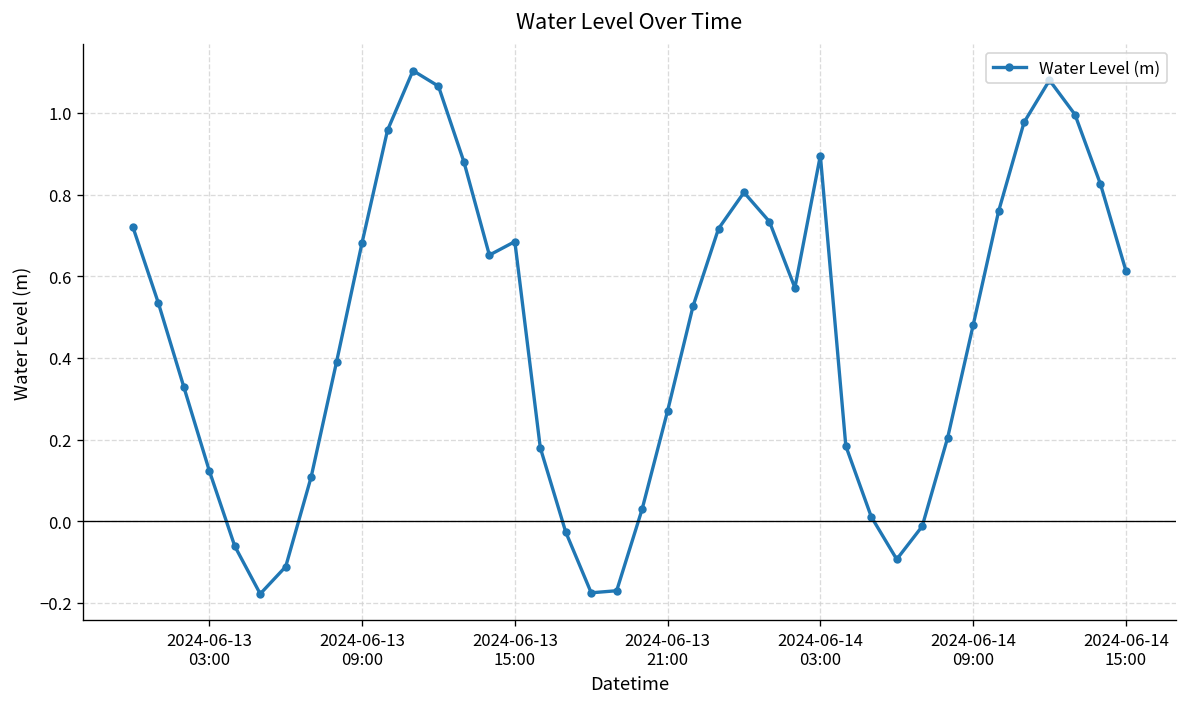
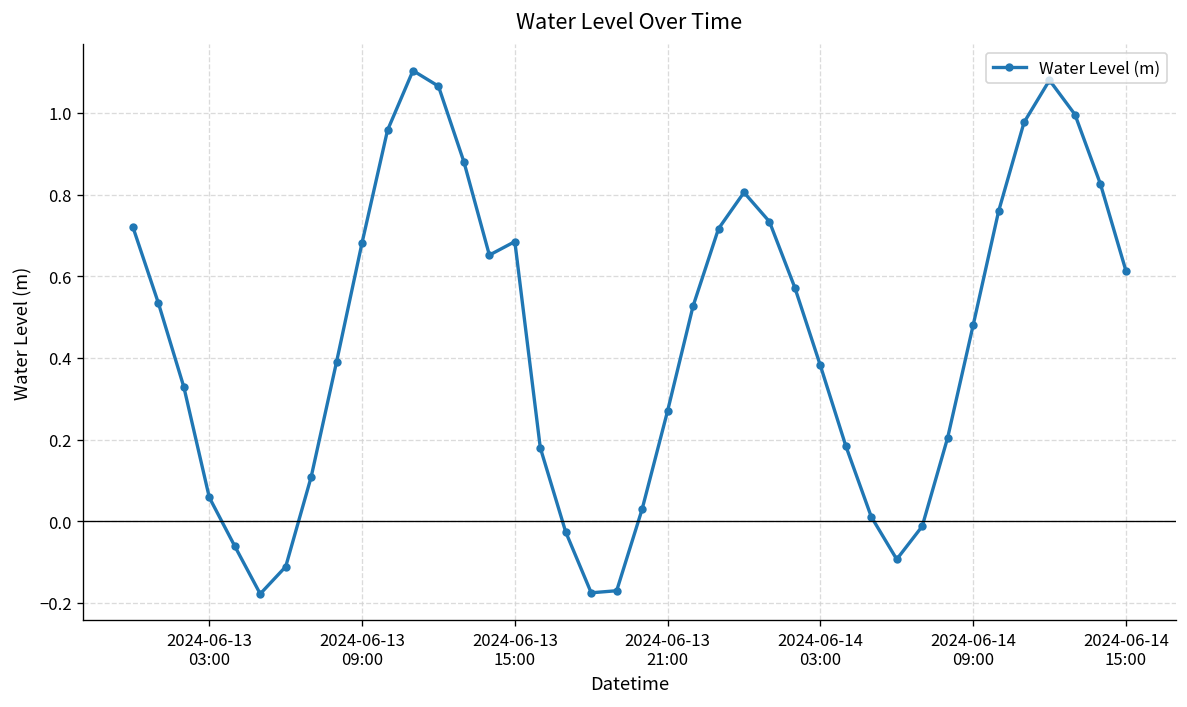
2024-06-13 03:00: 0.12 -> 0.06
2024-06-14 03:00: 0.90 -> 0.38
